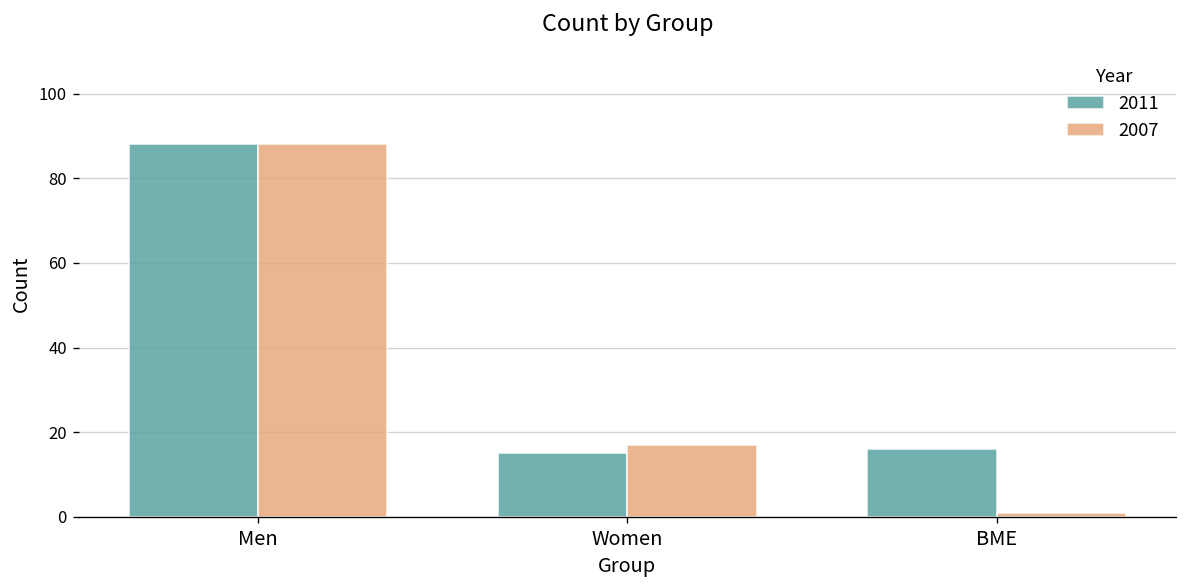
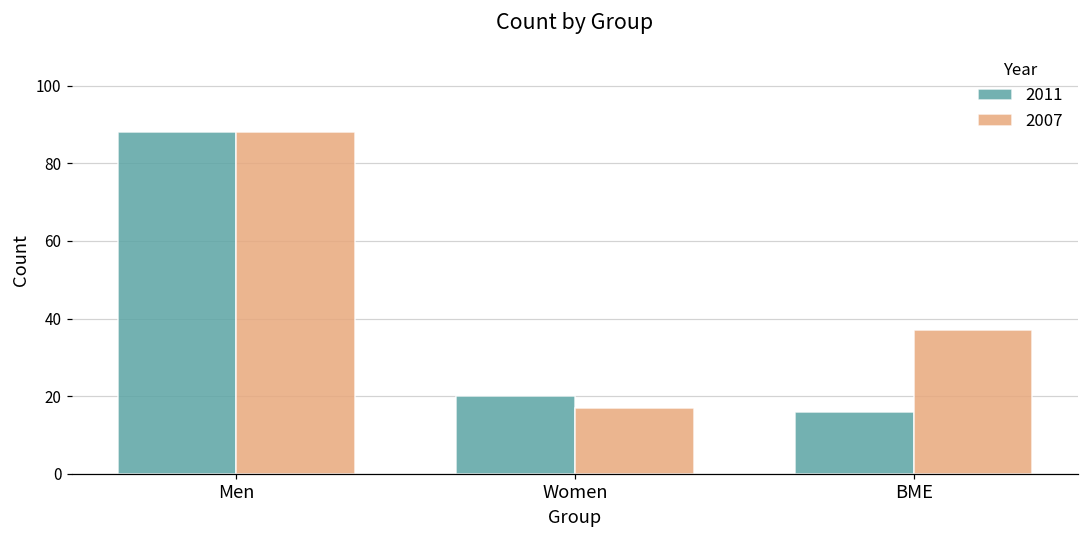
2011, Women: 15 -> 20
2007, BME: 1 -> 37
